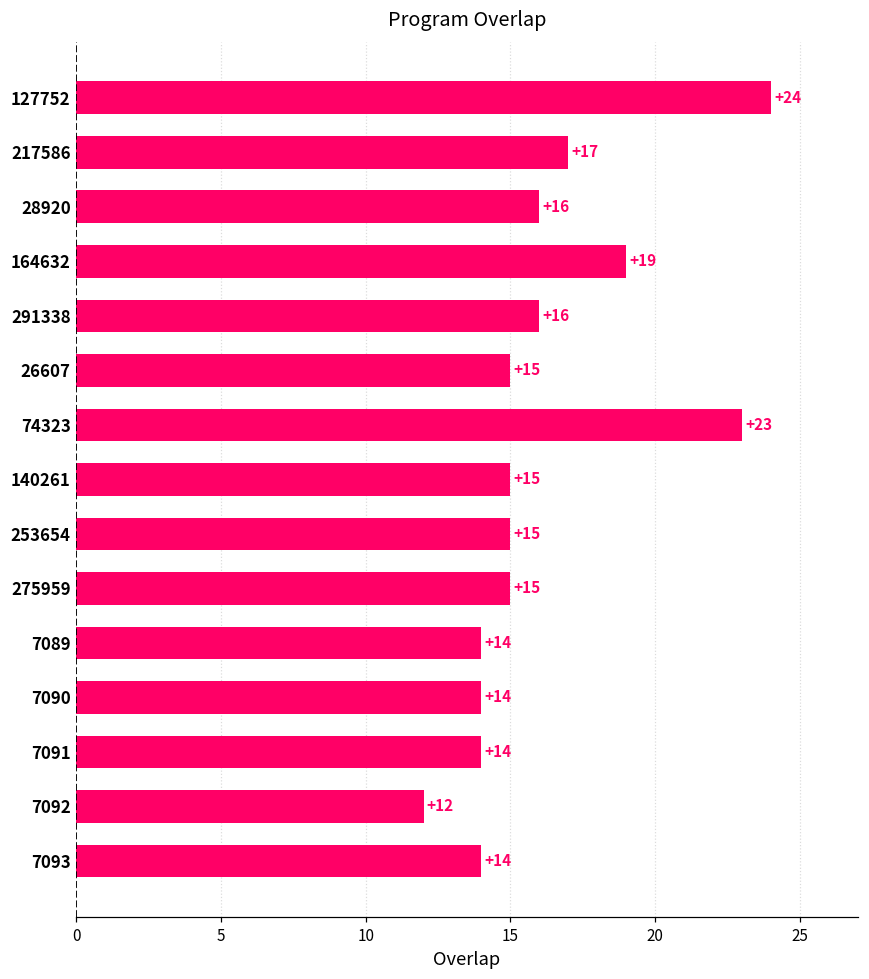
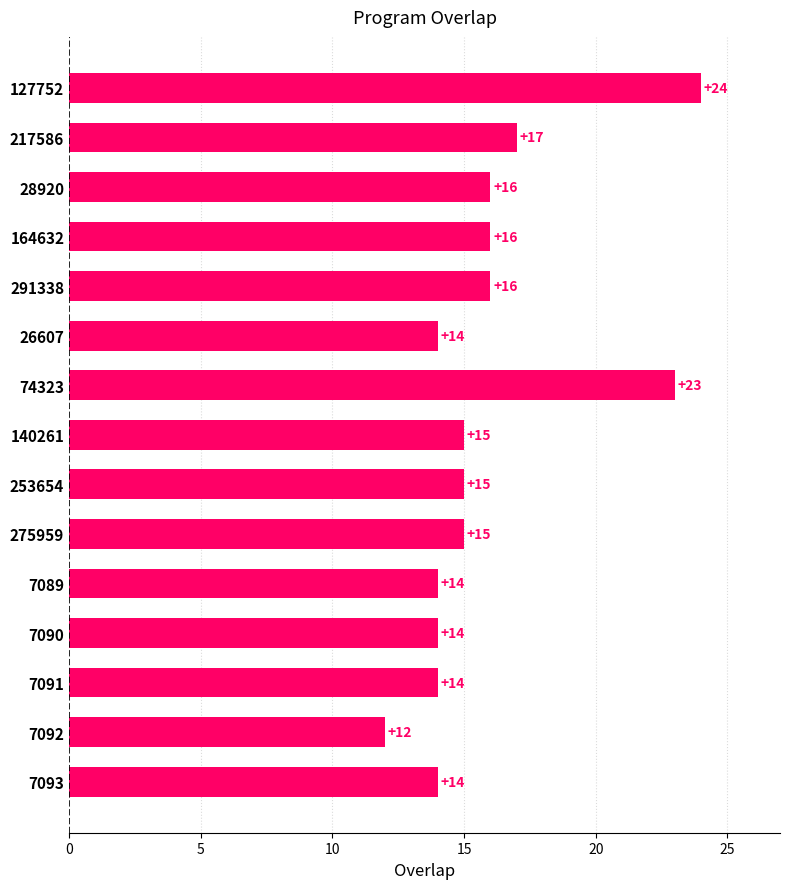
164632: +19 -> +16
26607: +15 -> +14
